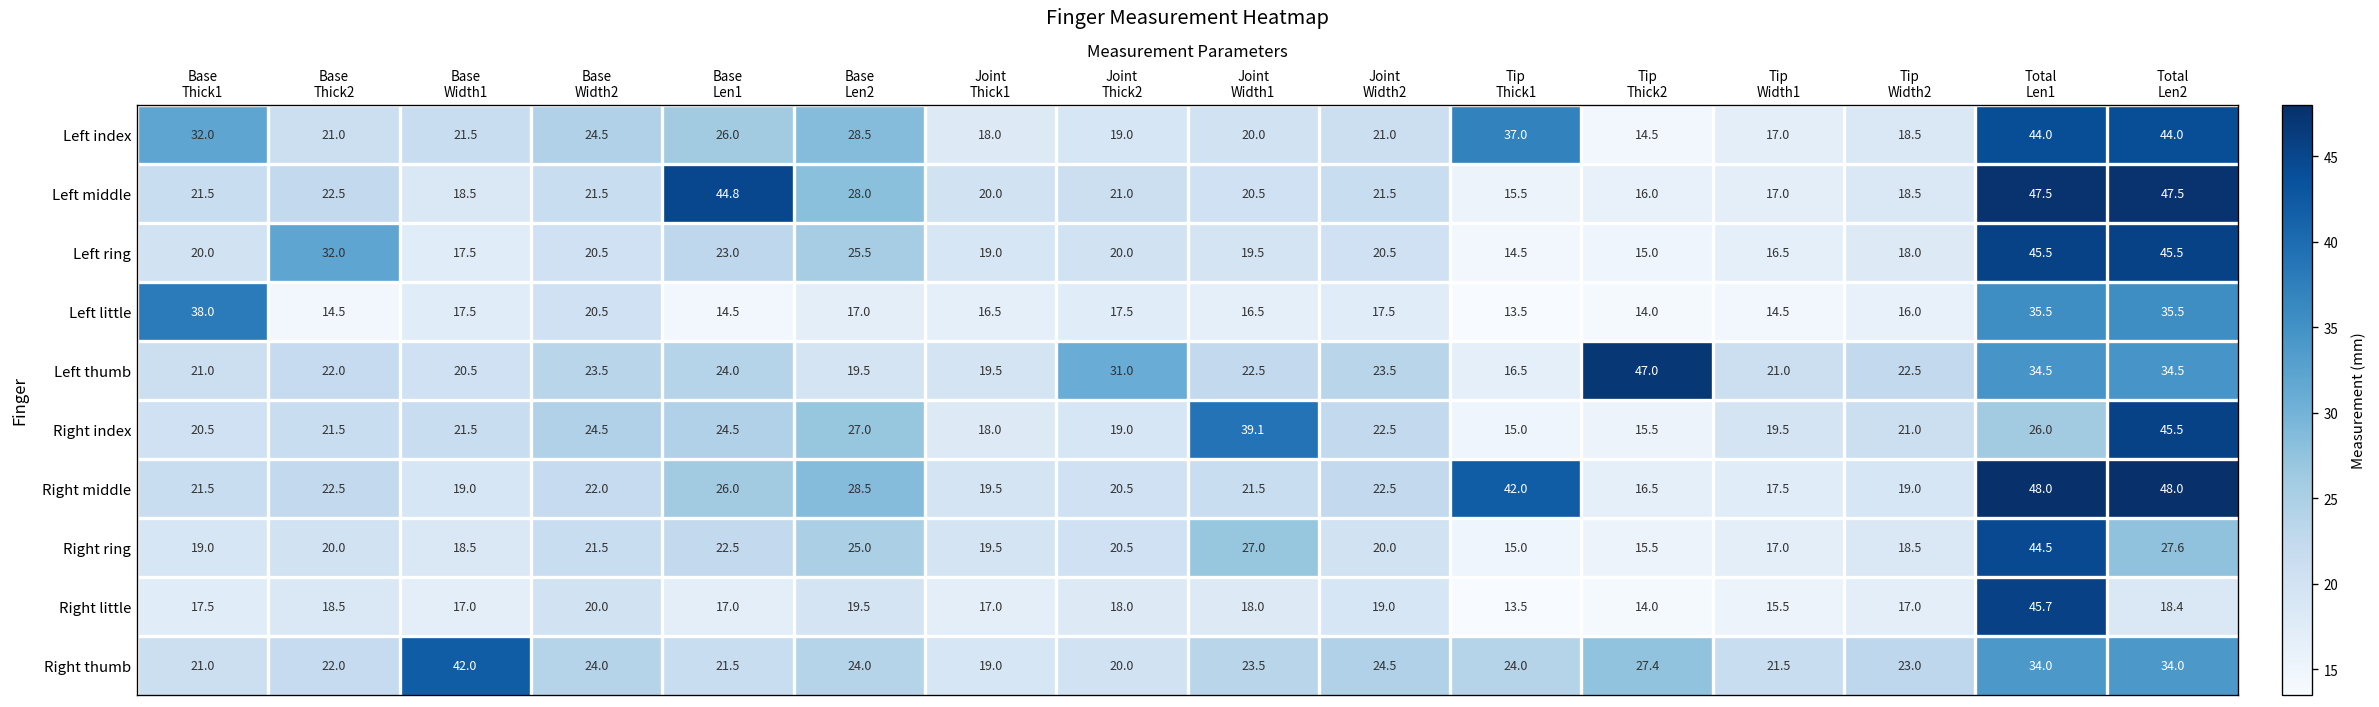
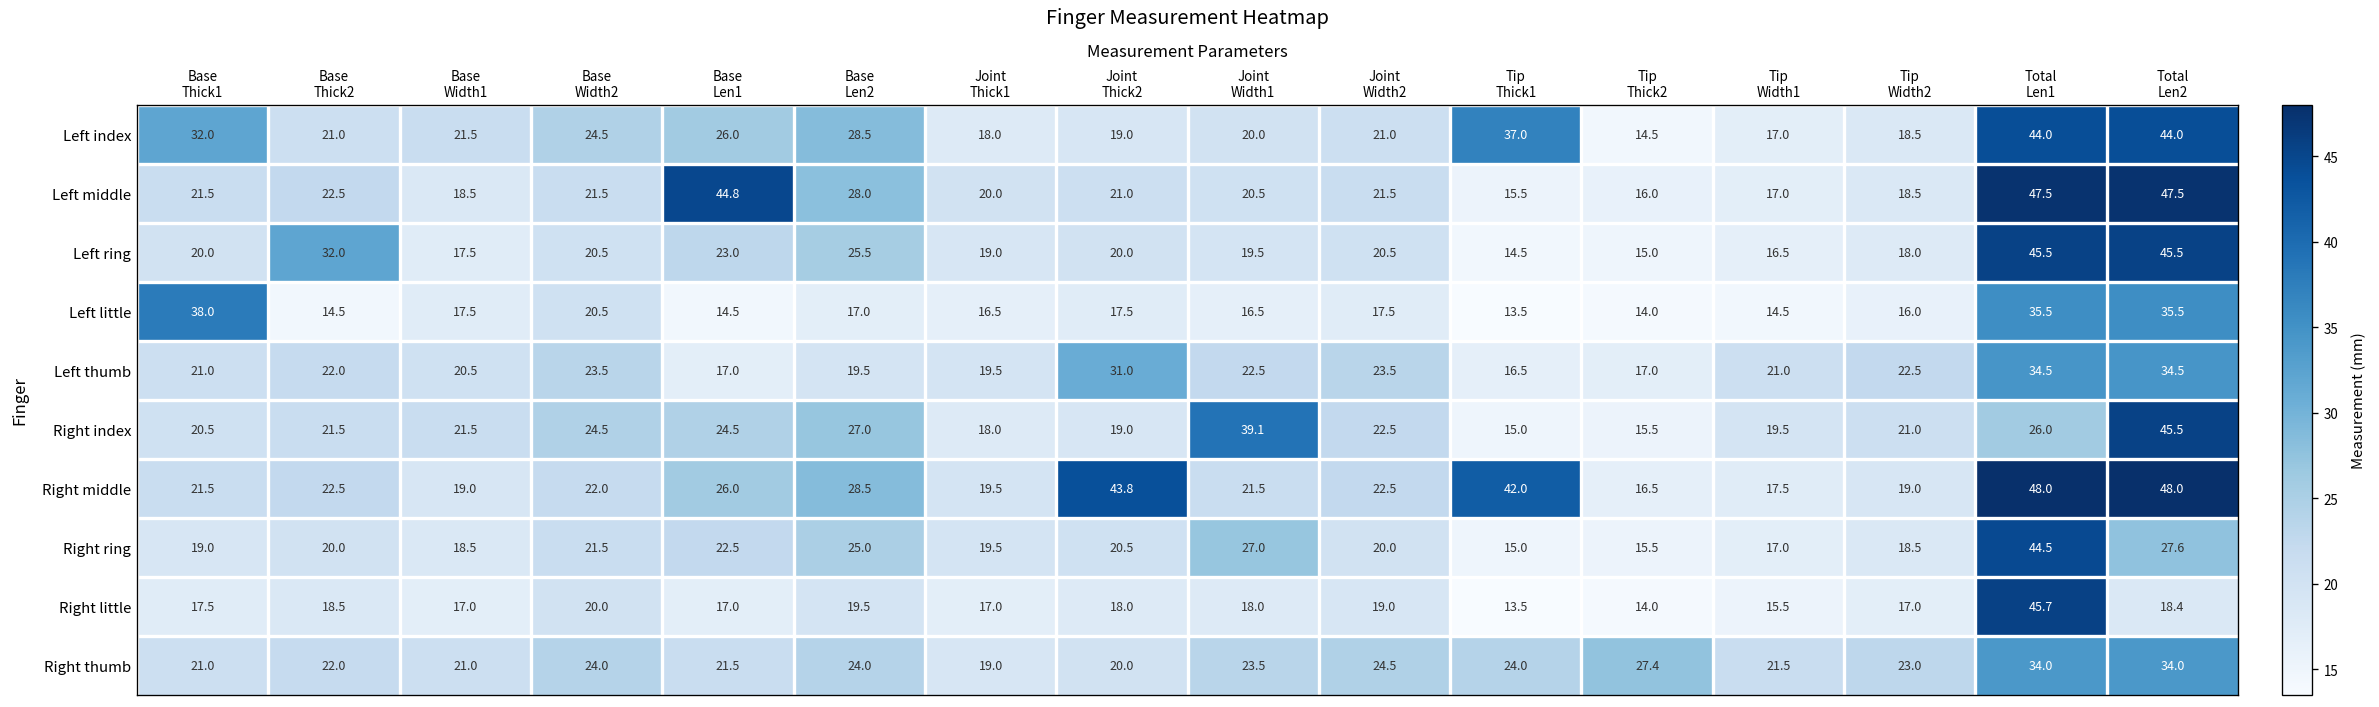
Left thumb, Base Len1: 24.0 -> 17.0
Left thumb, Tip Thick2: 47.0 -> 17.0
Right middle, Joint Thick2: 20.5 -> 43.8
Right thumb, Base Width1: 42.0 -> 21.0
